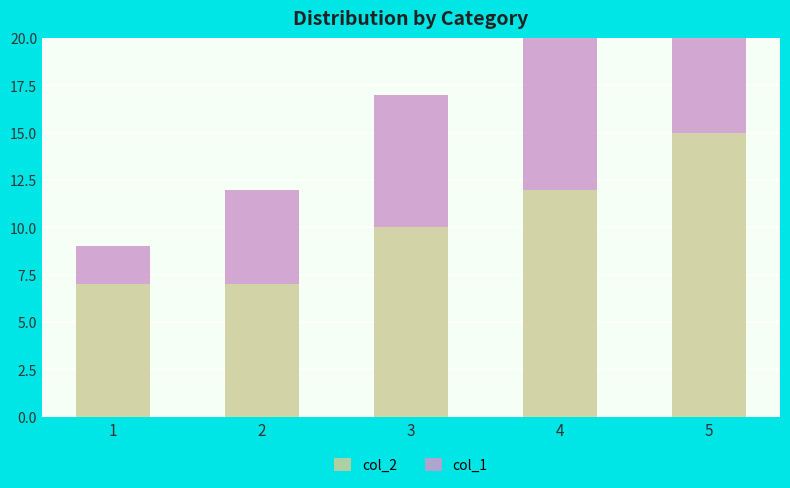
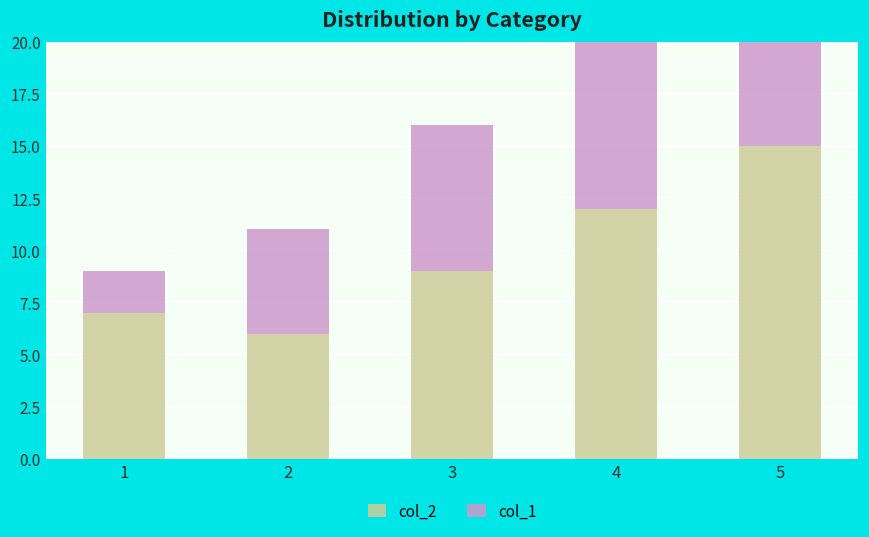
col_2, 2: 7 -> 6
col_2, 3: 10 -> 9
